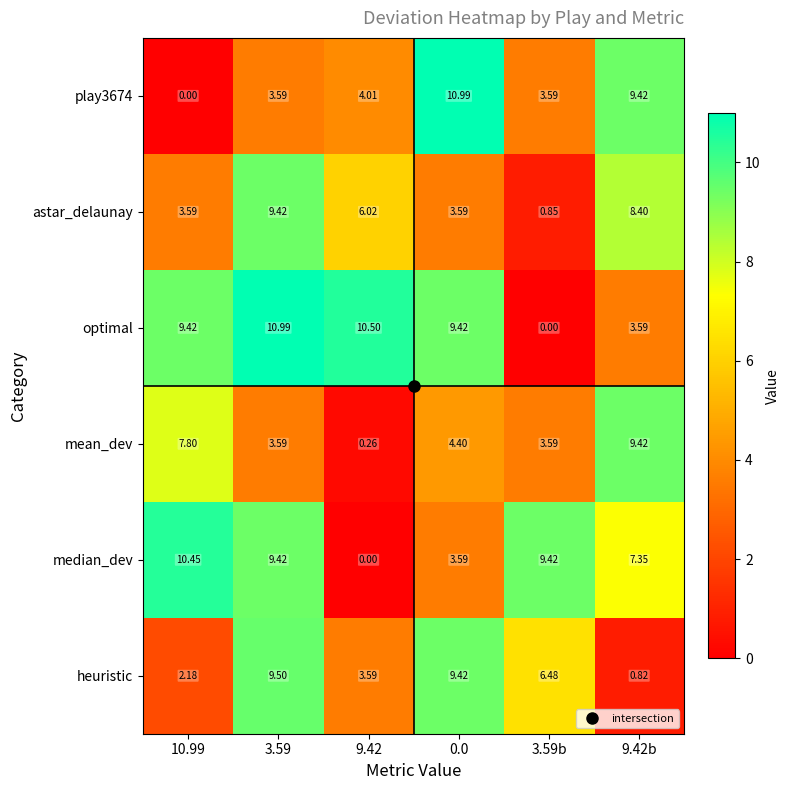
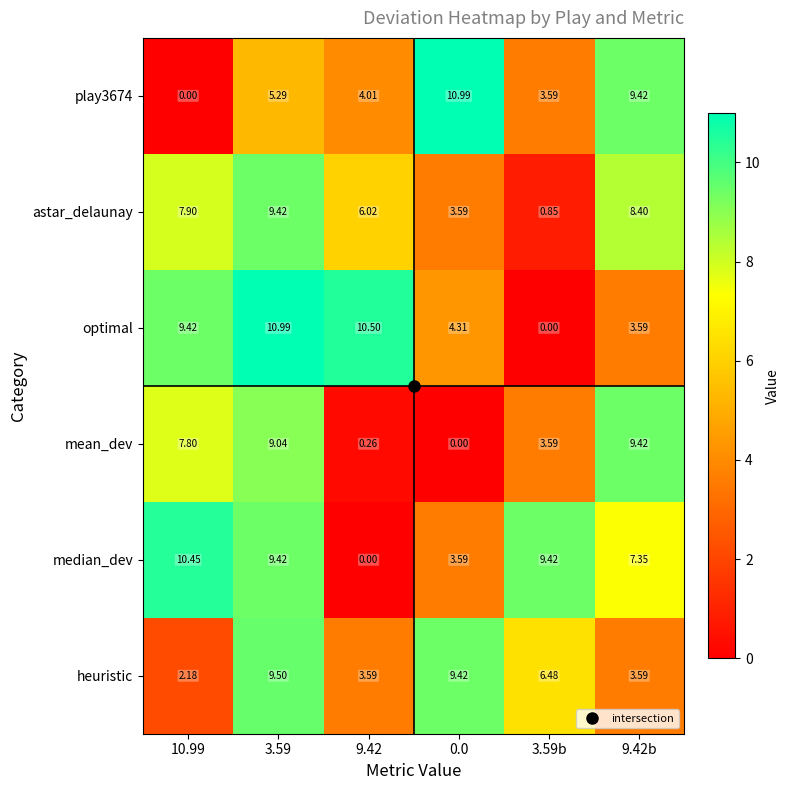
play3674, 3.59: 3.59 -> 5.29
astar_delaunay, 10.99: 3.59 -> 7.90
optimal, 0.0: 9.42 -> 4.31
mean_dev, 3.59: 3.59 -> 9.04
mean_dev, 0.0: 4.40 -> 0.00
heuristic, 9.42b: 0.82 -> 3.59
